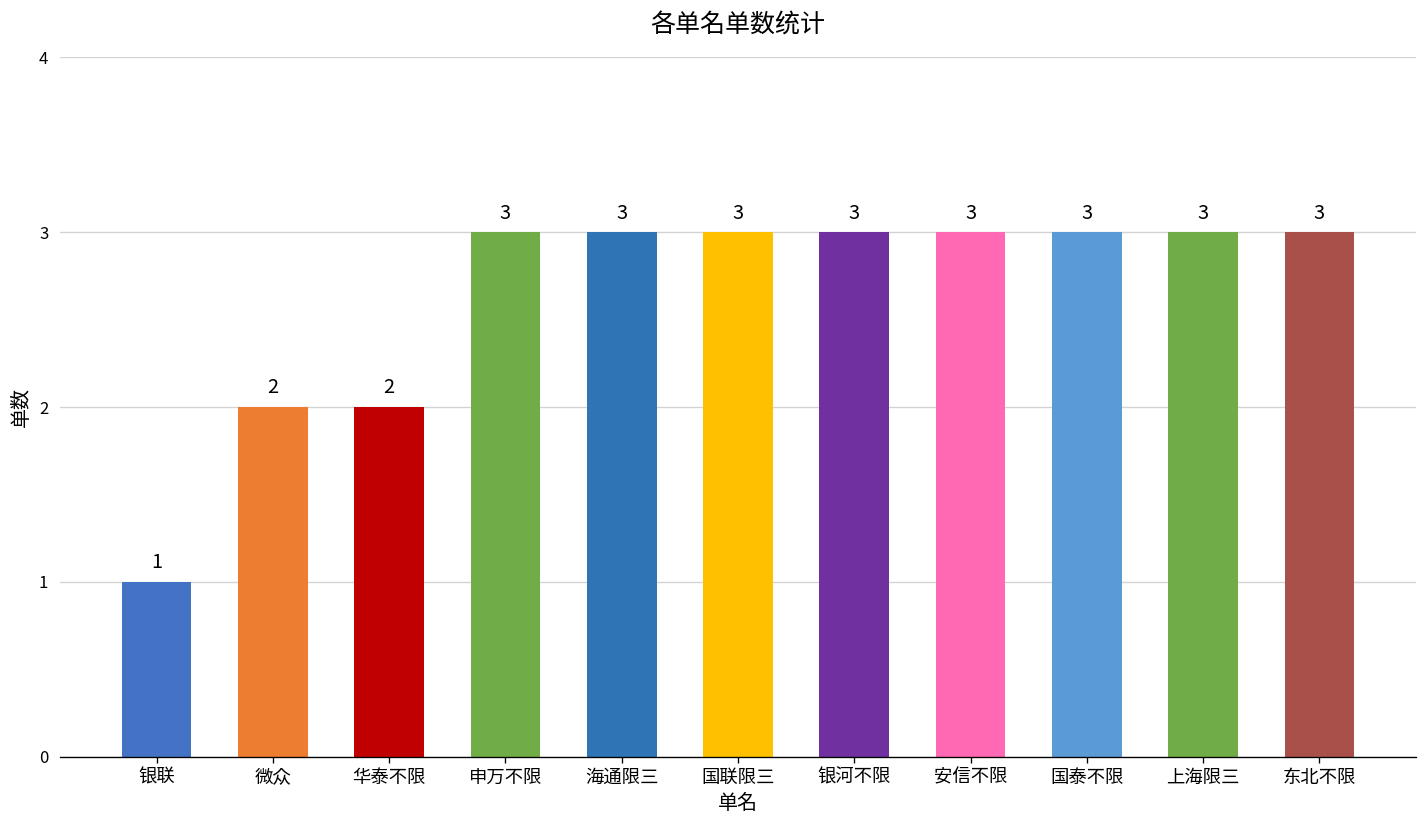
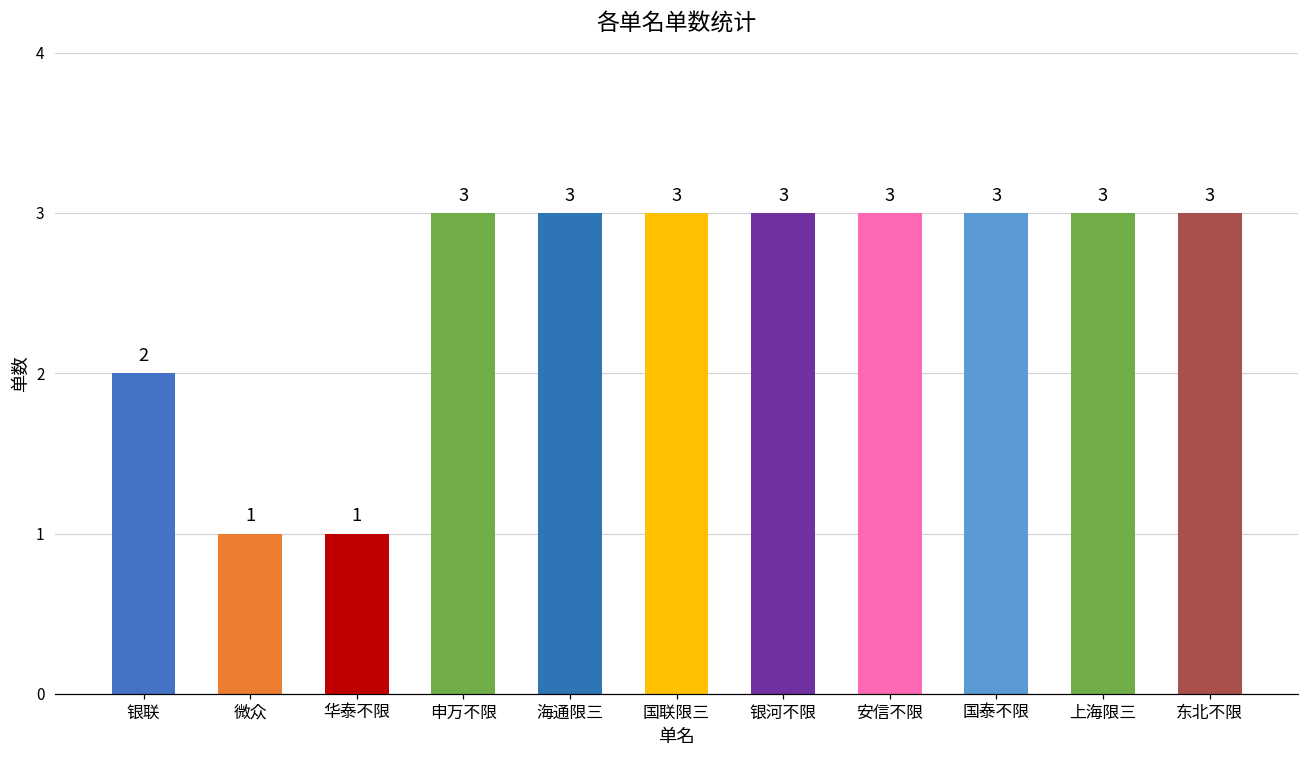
银联: 1 -> 2
微众: 2 -> 1
华泰不限: 2 -> 1
